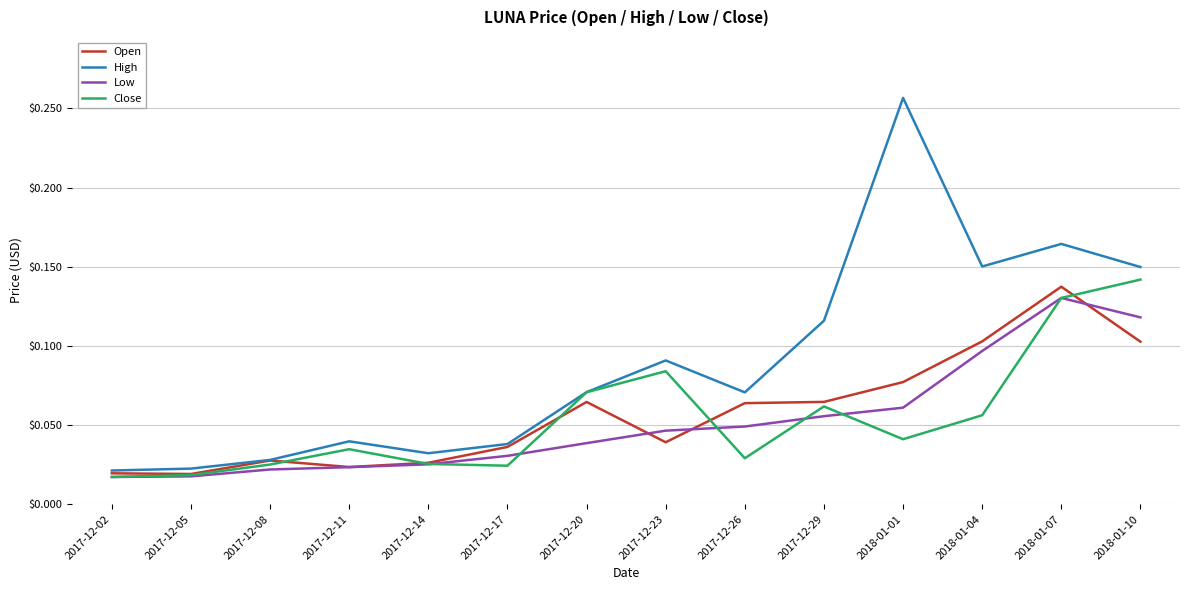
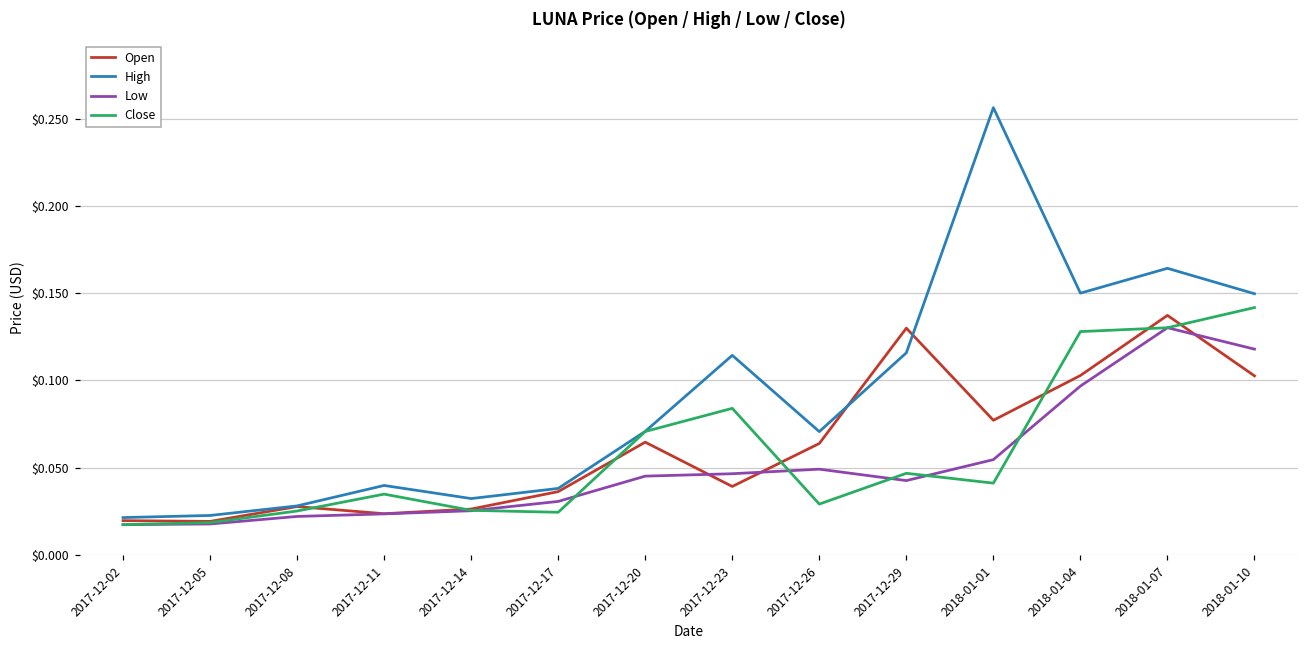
Low, 2017-12-20: $0.039 -> $0.045
High, 2017-12-23: $0.091 -> $0.114
Open, 2017-12-29: $0.065 -> $0.130
Low, 2017-12-29: $0.056 -> $0.042
Close, 2017-12-29: $0.062 -> $0.047
Low, 2018-01-01: $0.061 -> $0.055
Close, 2018-01-04: $0.056 -> $0.128
